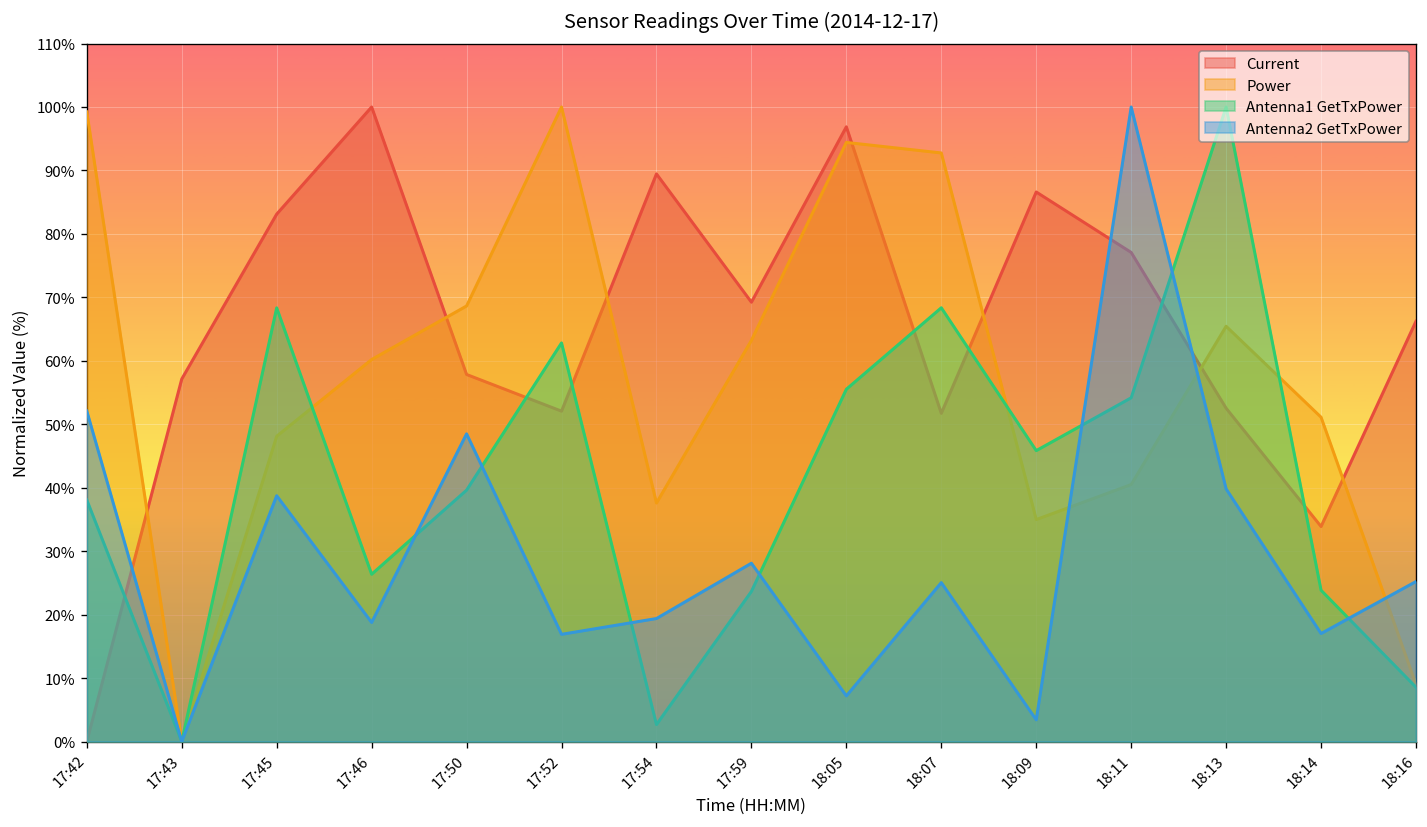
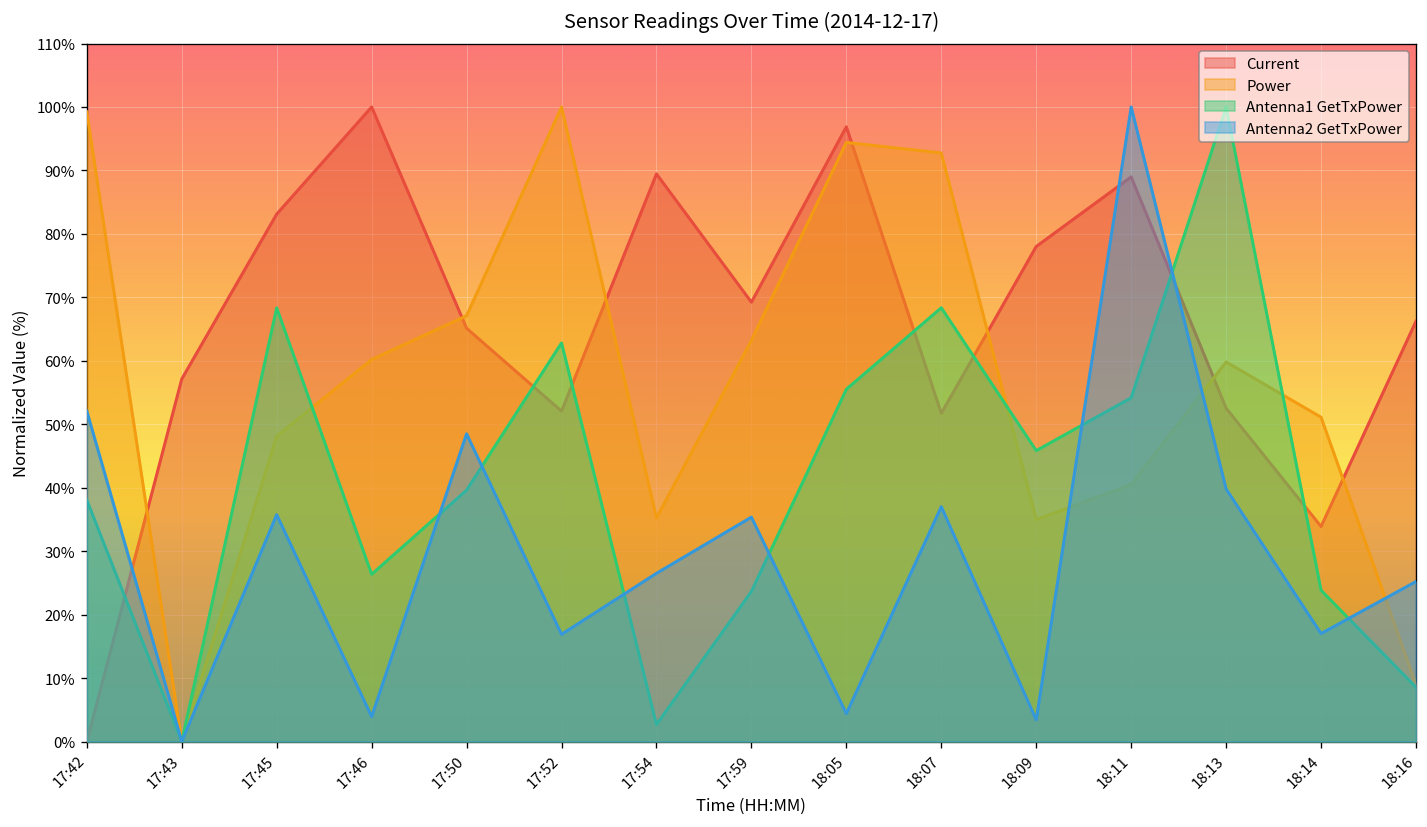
Antenna2 GetTxPower, 17:45: 39% -> 36%
Antenna2 GetTxPower, 17:46: 19% -> 4%
Current, 17:50: 58% -> 65%
Power, 17:50: 69% -> 67%
Power, 17:54: 38% -> 35%
Antenna2 GetTxPower, 17:54: 19% -> 27%
Antenna2 GetTxPower, 17:59: 28% -> 35%
Antenna2 GetTxPower, 18:05: 7% -> 4%
Antenna2 GetTxPower, 18:07: 25% -> 37%
Current, 18:09: 87% -> 78%
Current, 18:11: 77% -> 89%
Power, 18:13: 65% -> 60%
